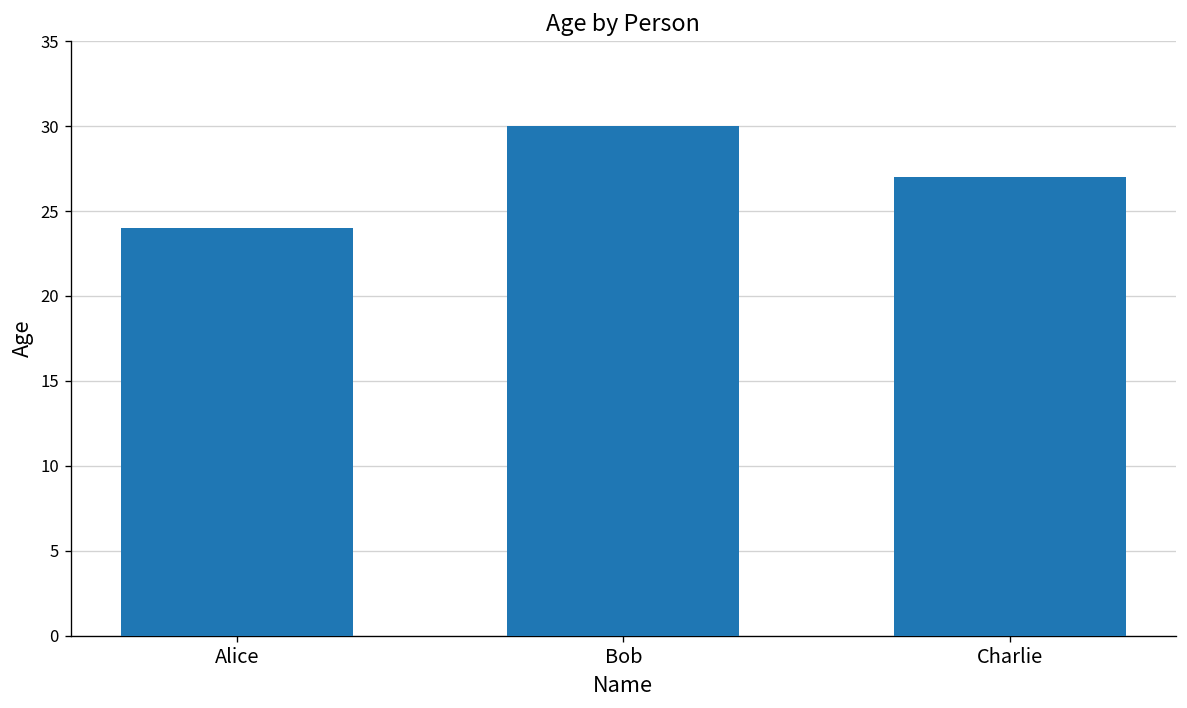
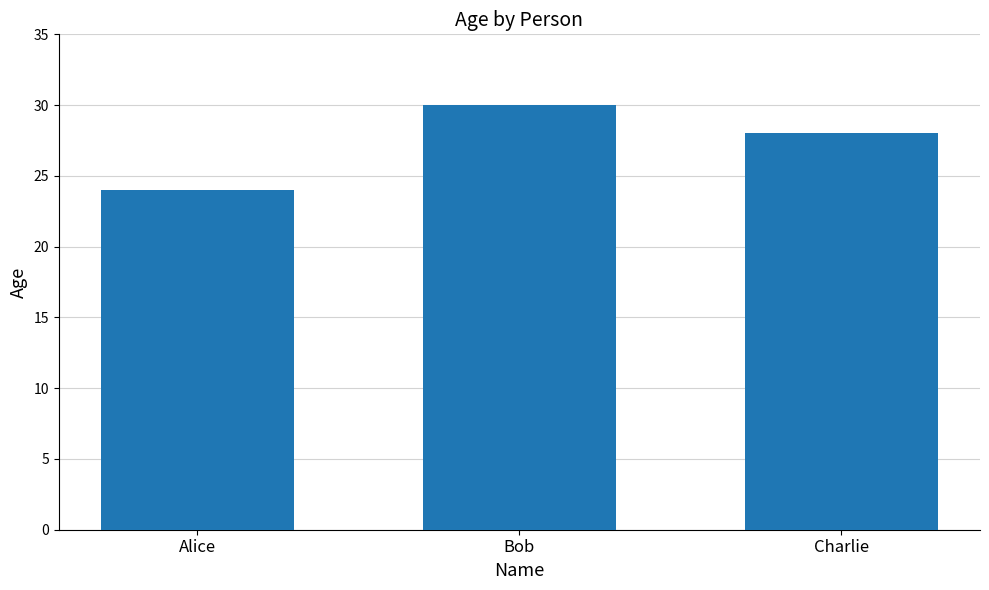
Charlie: 27 -> 28
